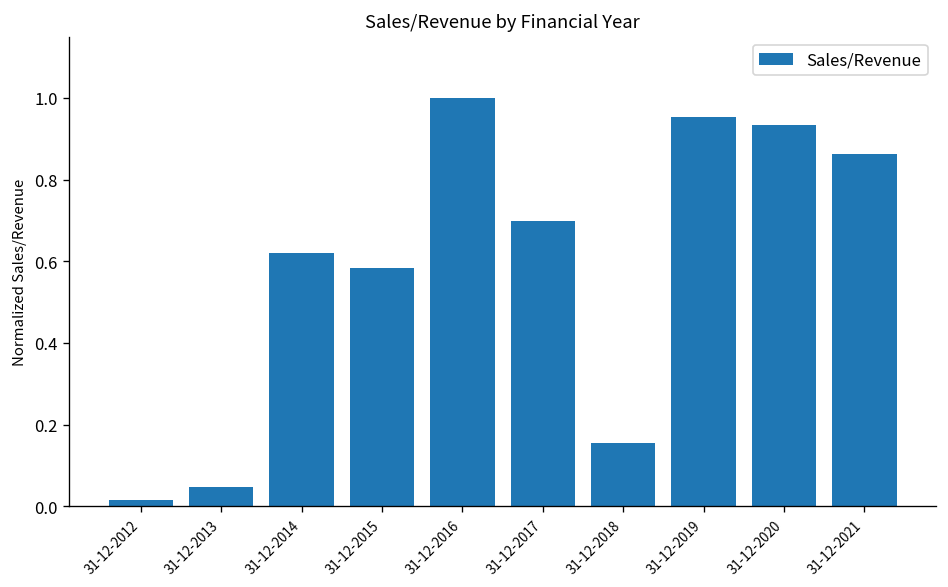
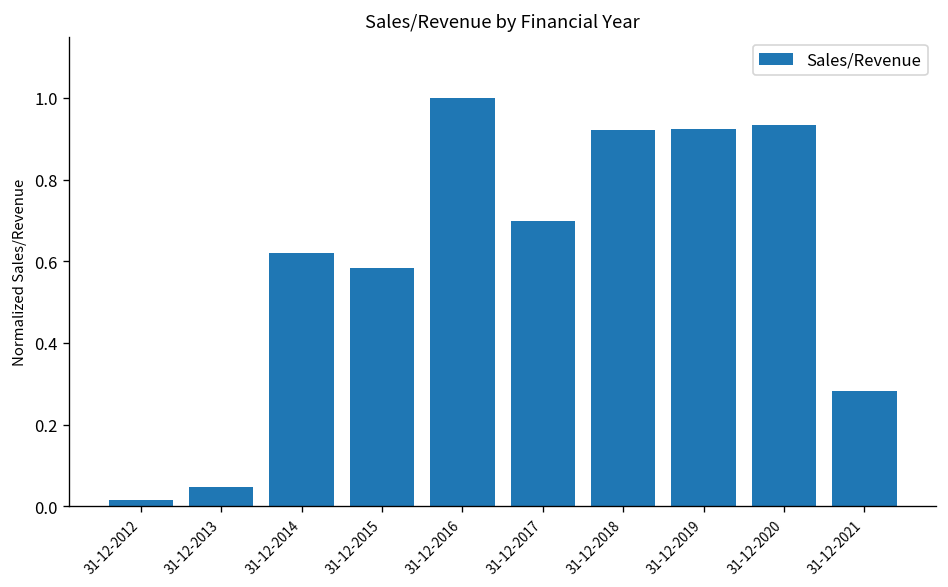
31-12-2018: 0.15 -> 0.92
31-12-2019: 0.95 -> 0.92
31-12-2021: 0.86 -> 0.28
